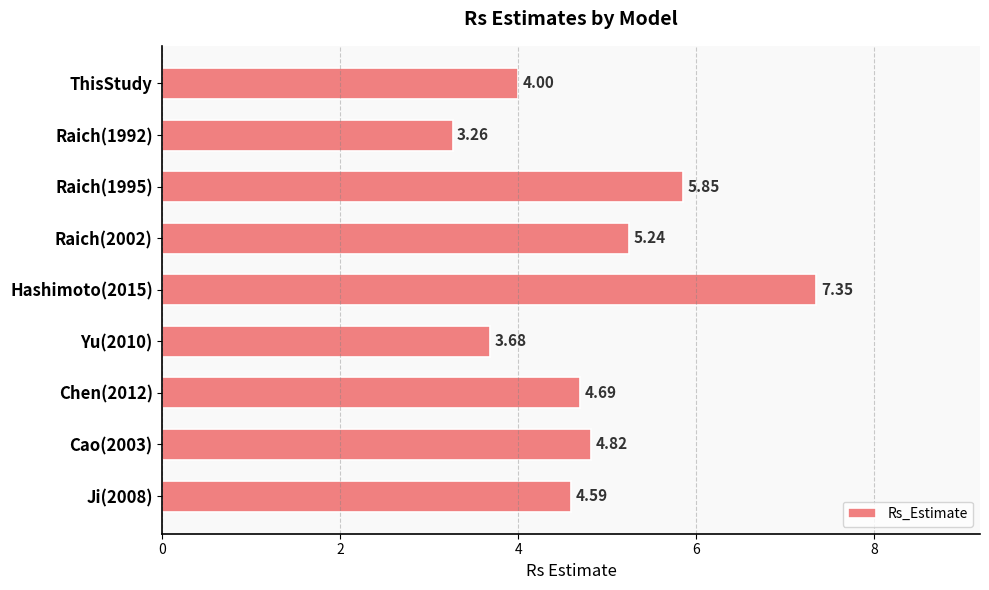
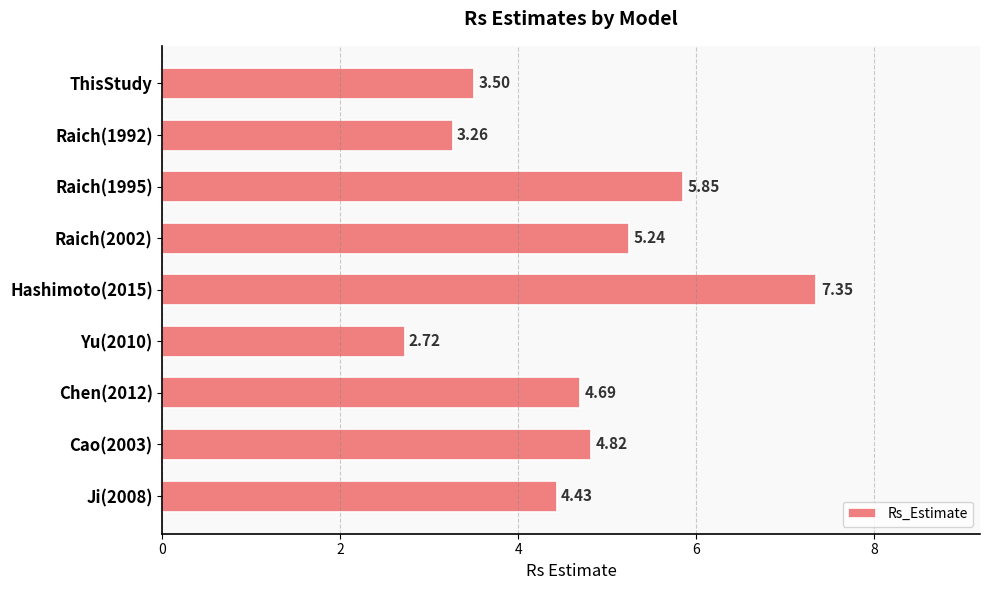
ThisStudy: 4.00 -> 3.50
Yu(2010): 3.68 -> 2.72
Ji(2008): 4.59 -> 4.43
